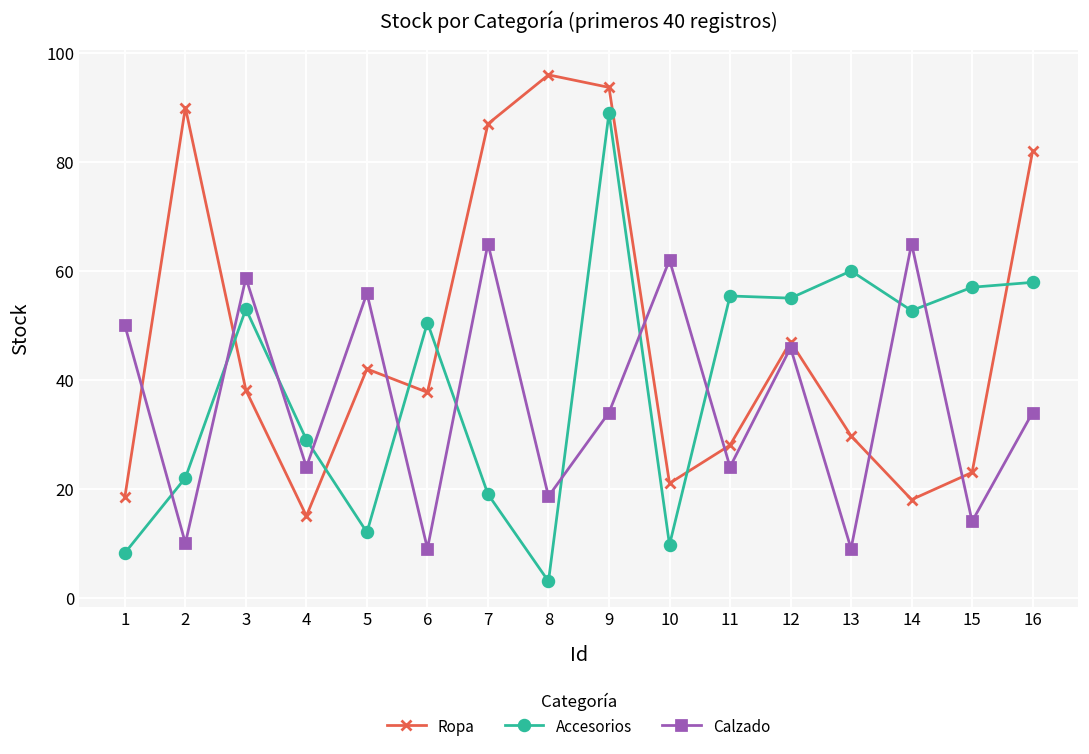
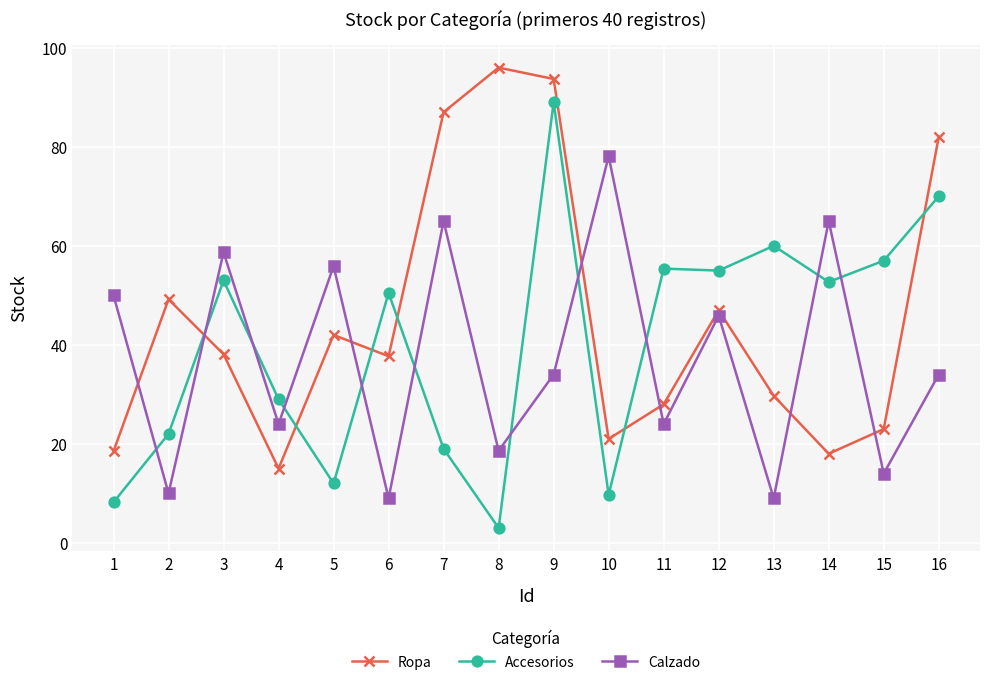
Ropa, 2: 90 -> 49
Calzado, 10: 62 -> 78
Accesorios, 16: 58 -> 70
